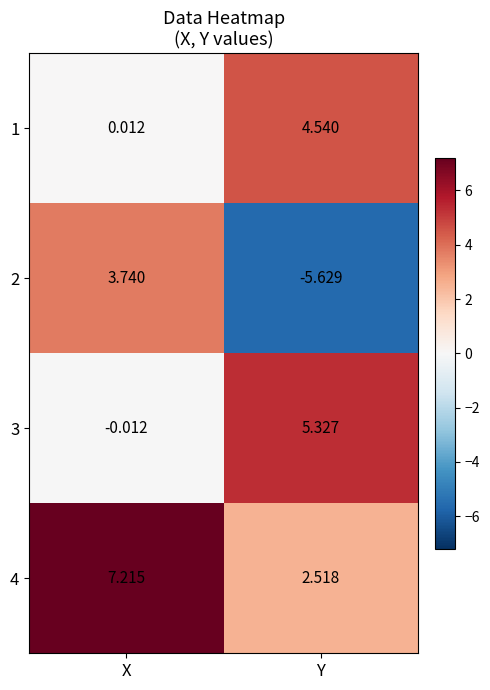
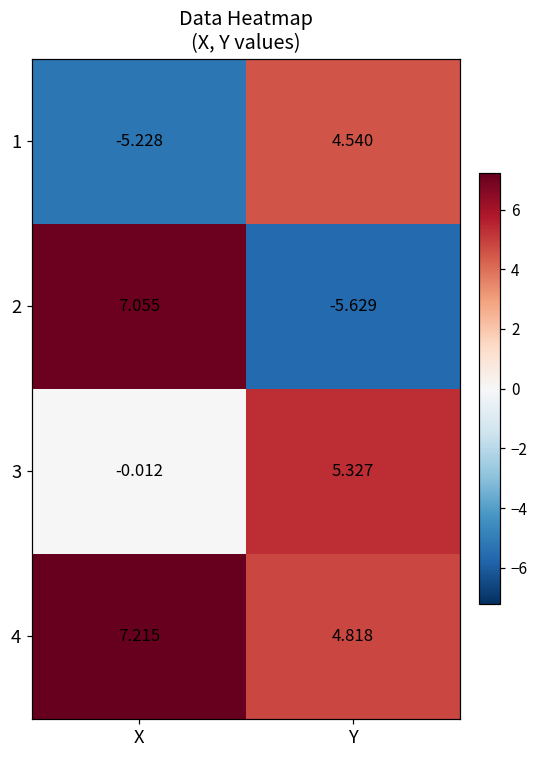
1, X: 0.012 -> -5.228
2, X: 3.740 -> 7.055
4, Y: 2.518 -> 4.818
